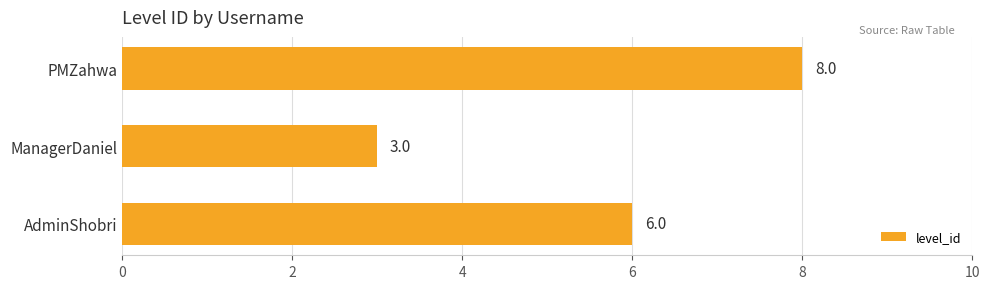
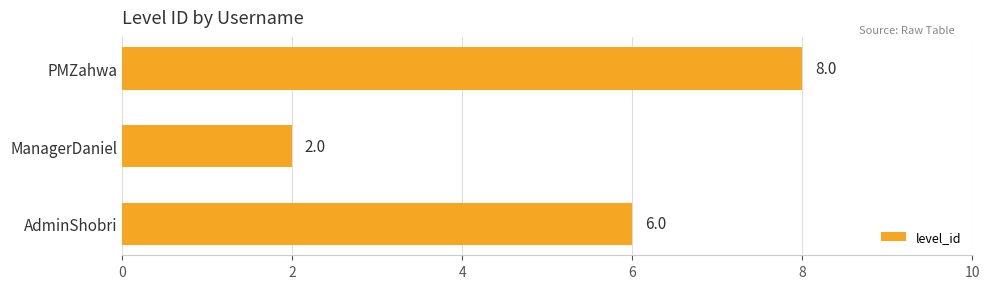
ManagerDaniel: 3.0 -> 2.0
